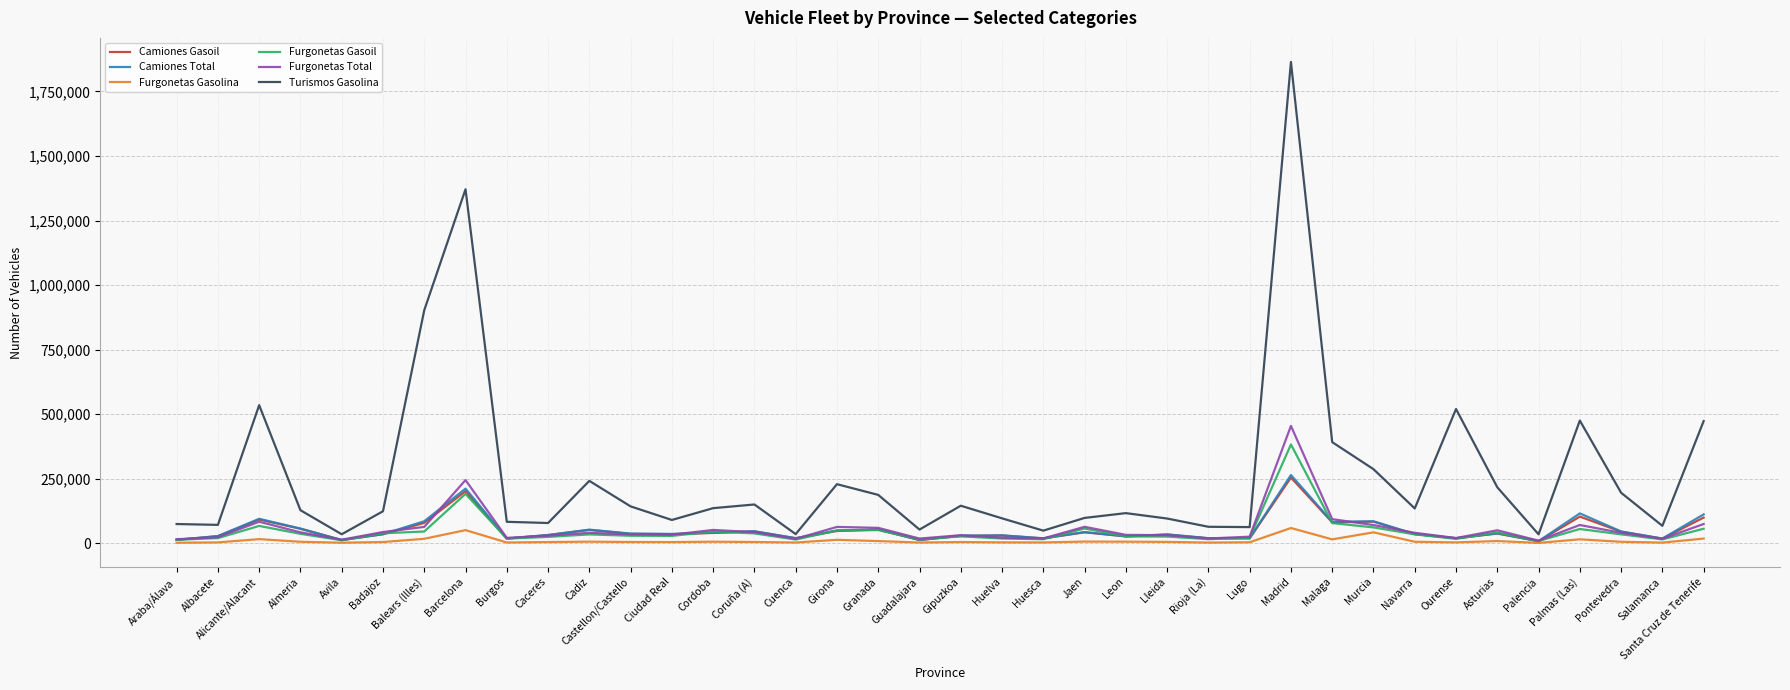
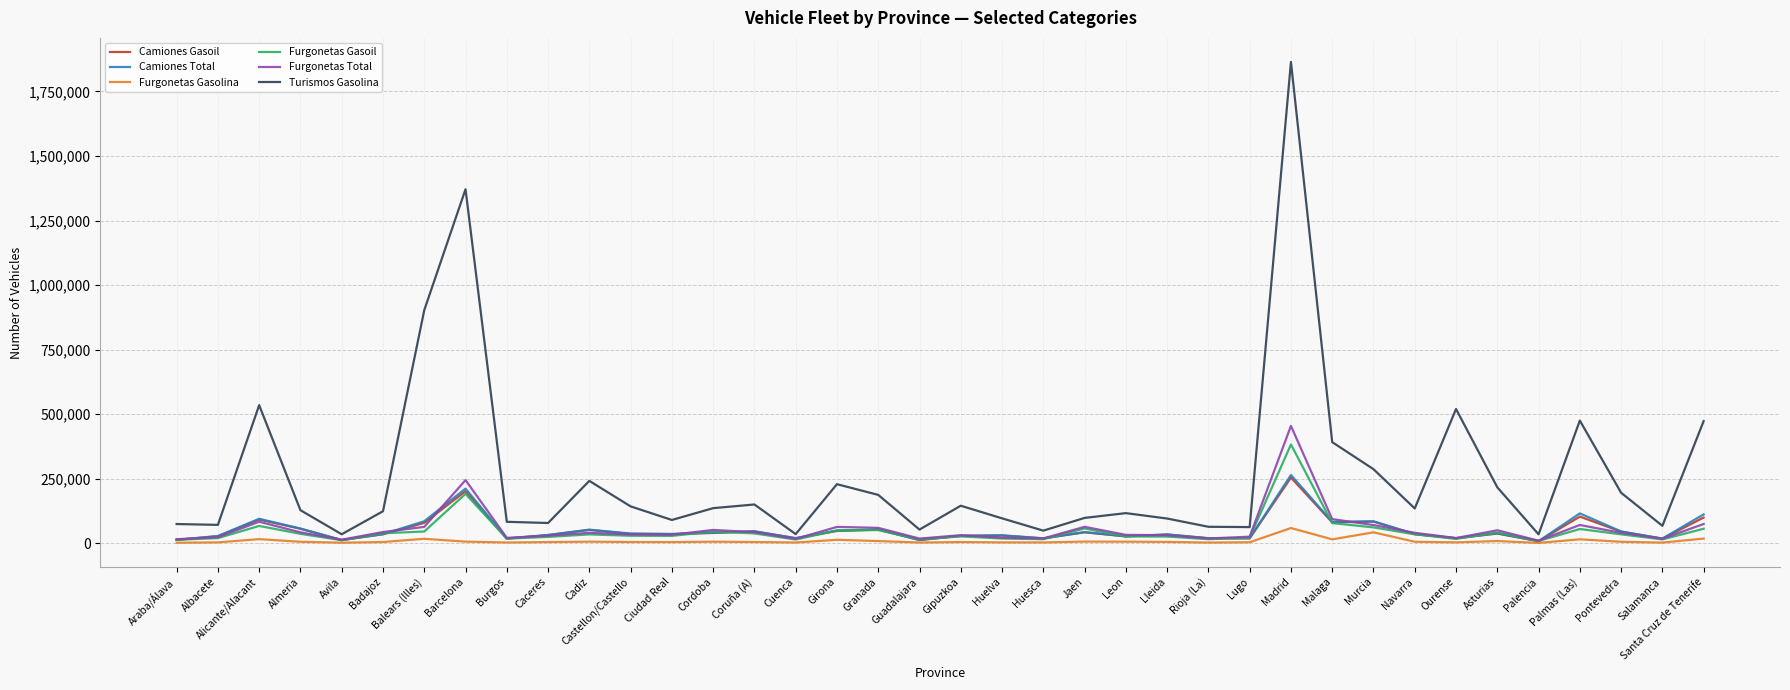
Furgonetas Gasolina, Barcelona: 50,000 -> 10,000
